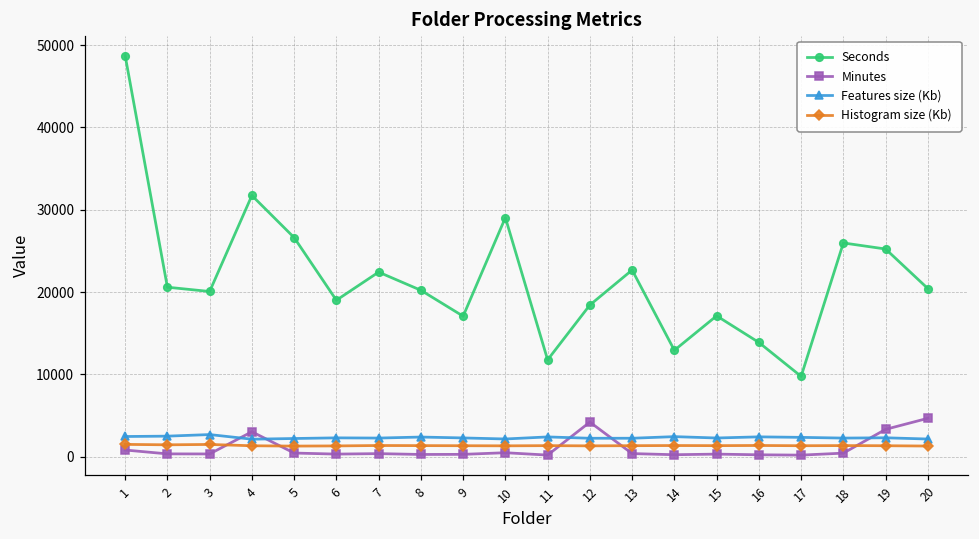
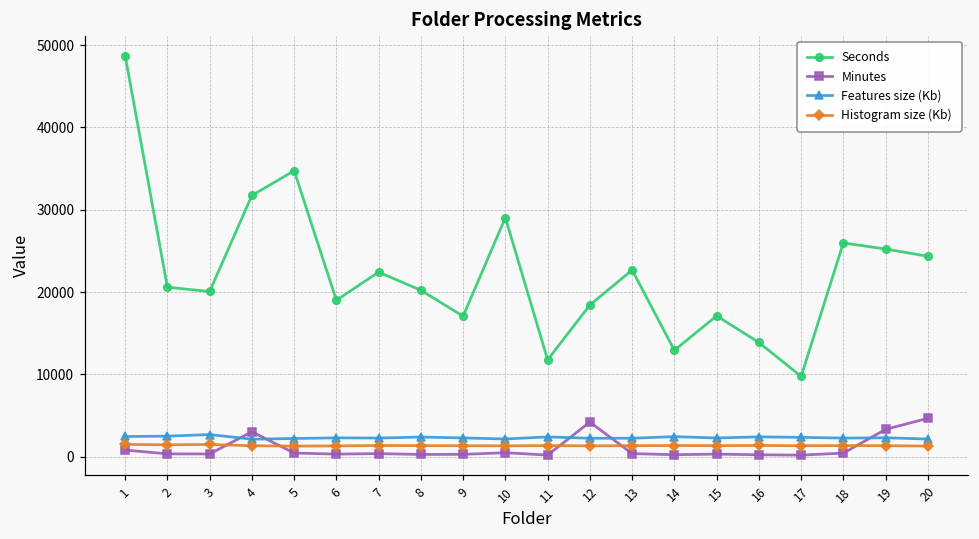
Seconds, 5: 27000 -> 35000
Seconds, 20: 20000 -> 24000
